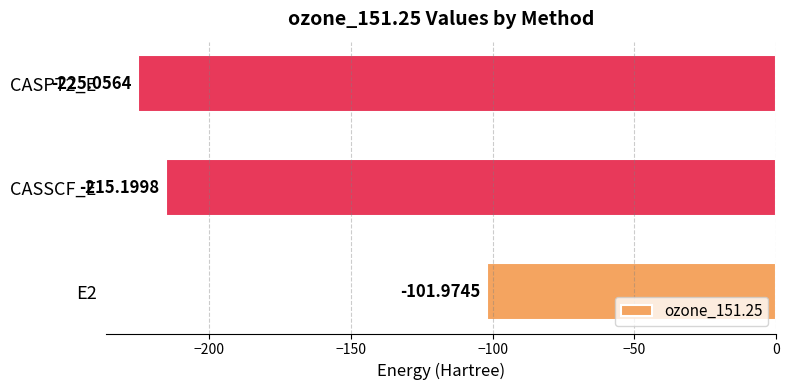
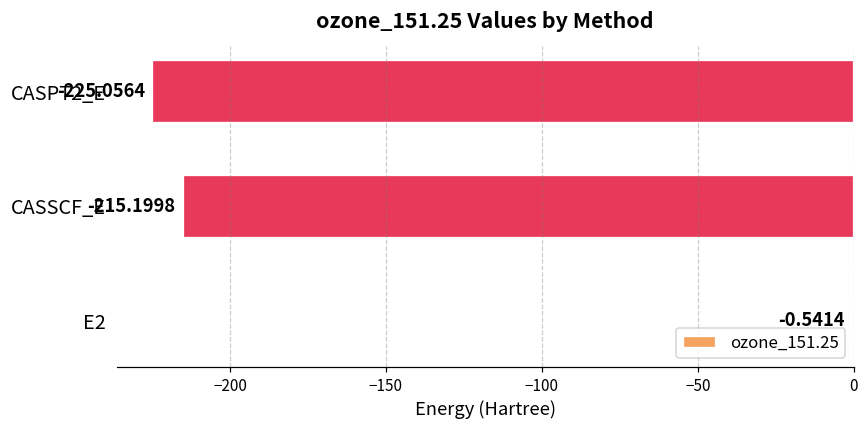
E2: -102 -> -1
